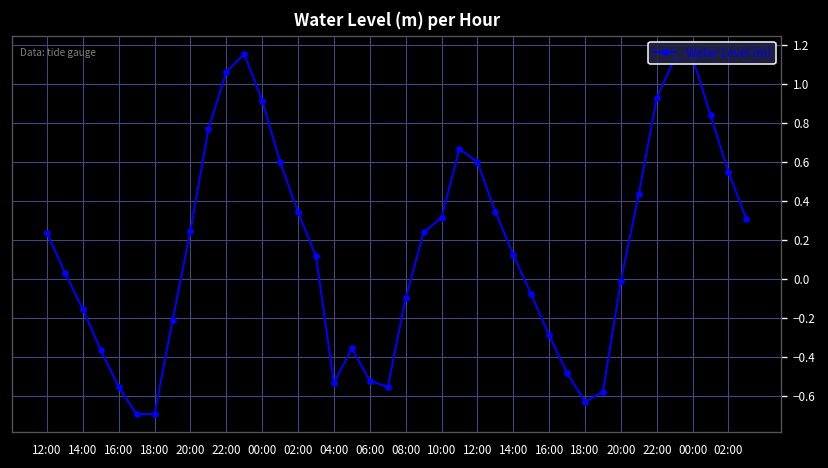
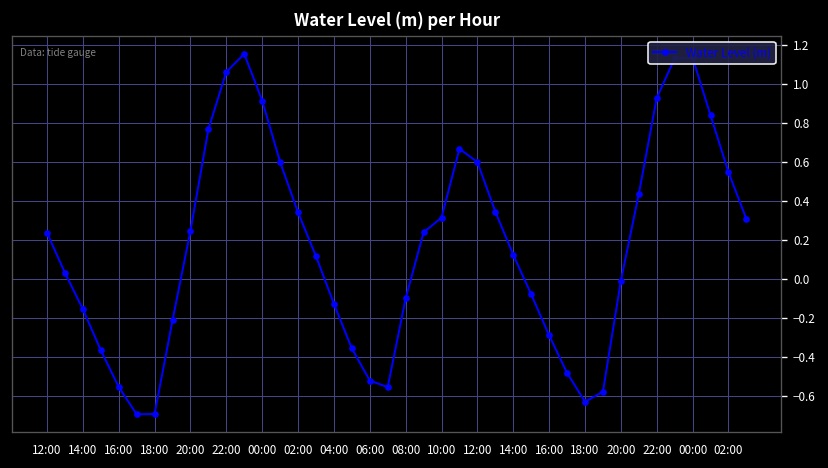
04:00: -0.53 -> -0.13
